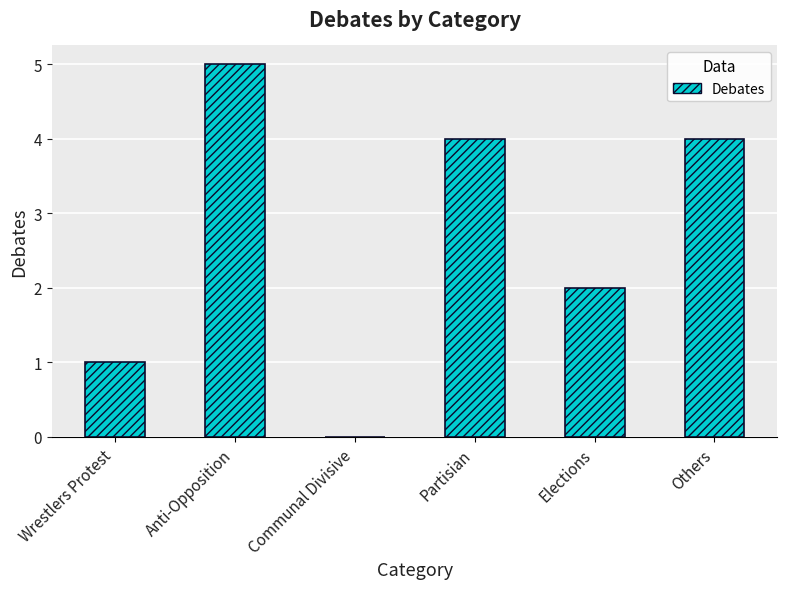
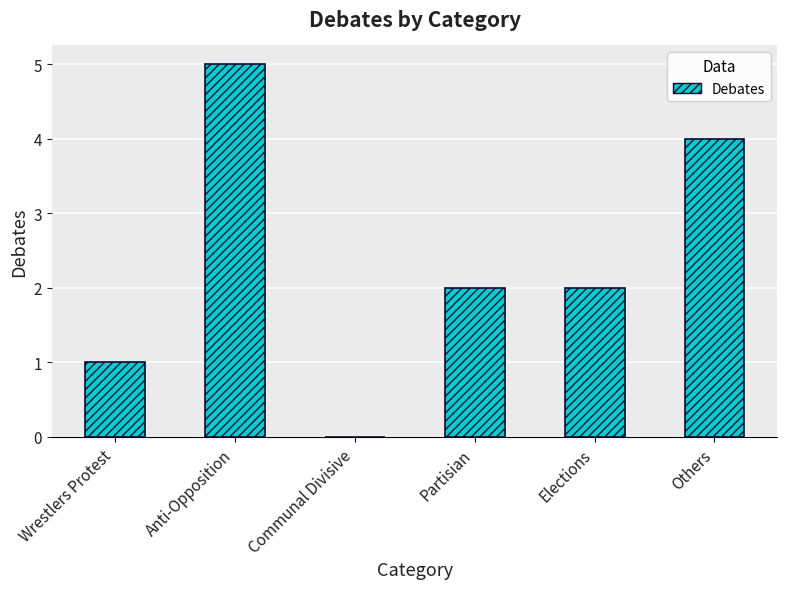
Partisian: 4 -> 2
